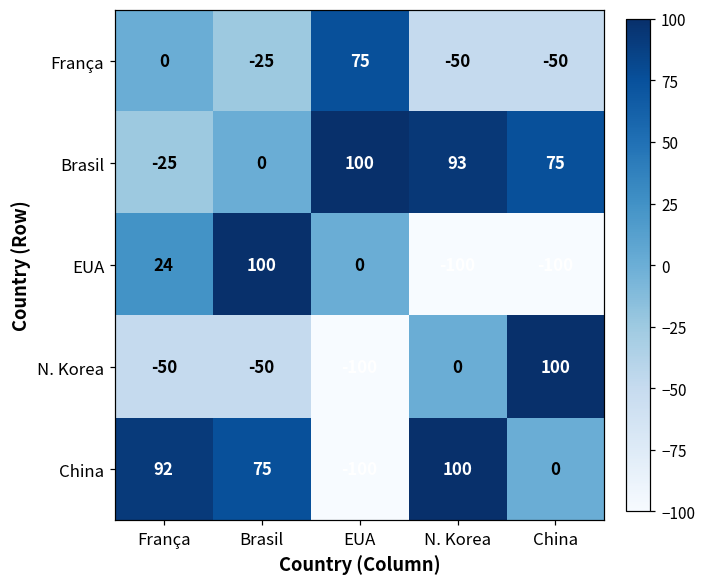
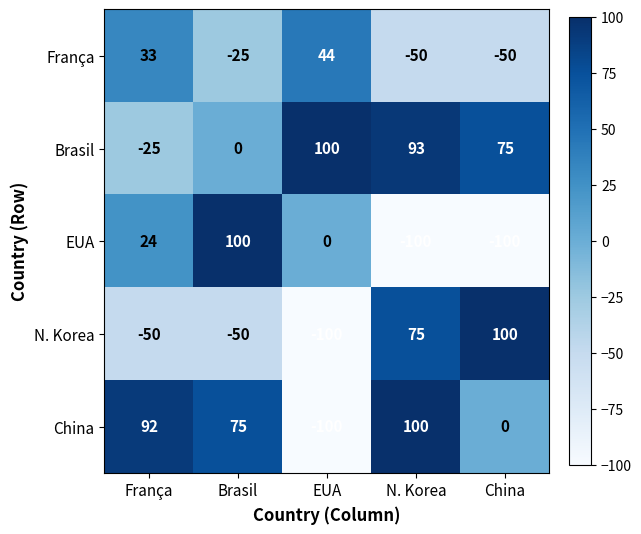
França, França: 0 -> 33
França, EUA: 75 -> 44
N. Korea, N. Korea: 0 -> 75
